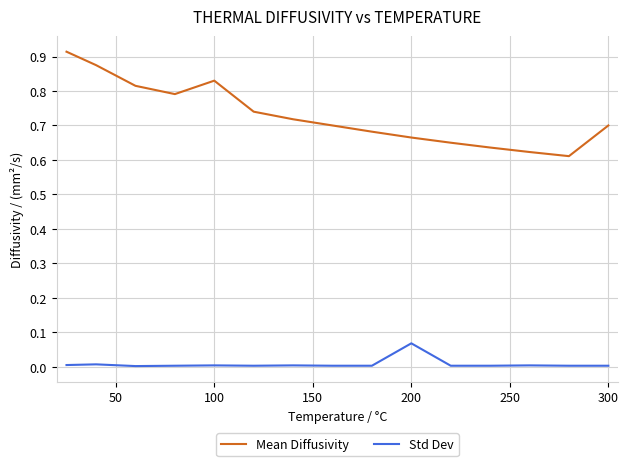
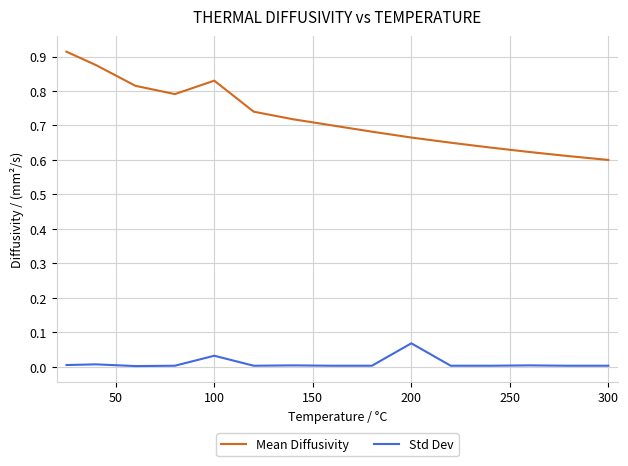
Std Dev, 100: 0.00 -> 0.03
Mean Diffusivity, 300: 0.7 -> 0.6
